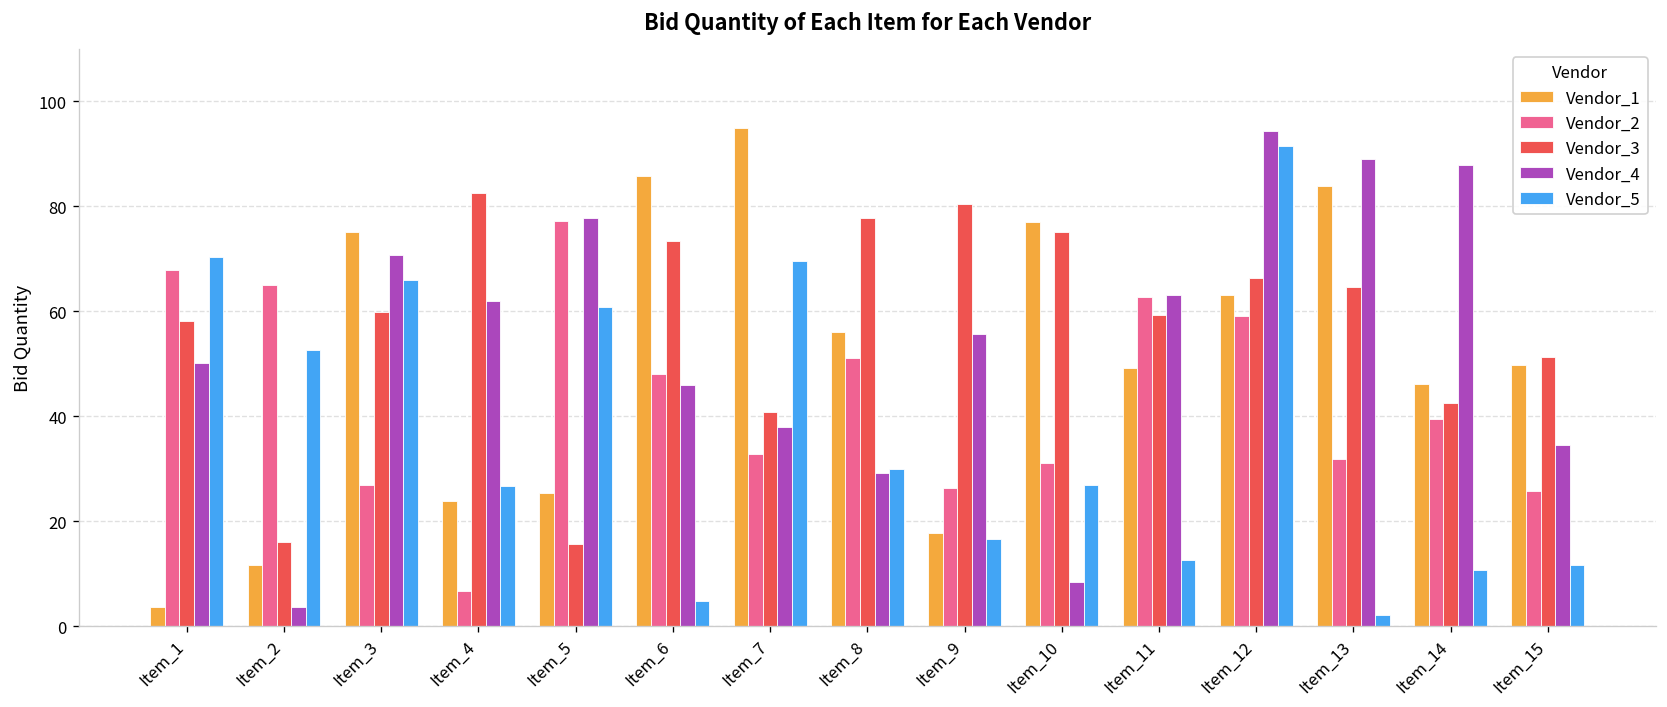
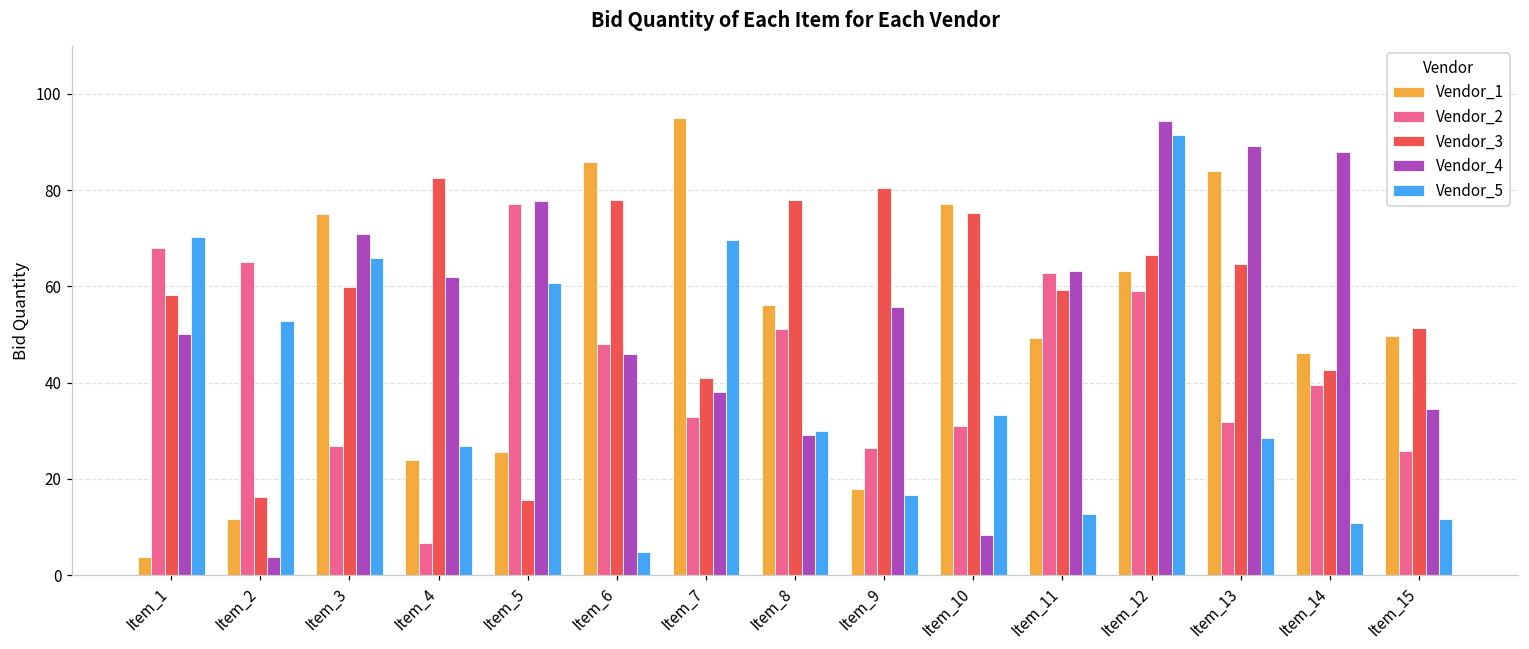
Vendor_3, Item_6: 73 -> 78
Vendor_5, Item_10: 27 -> 33
Vendor_5, Item_13: 2 -> 28
